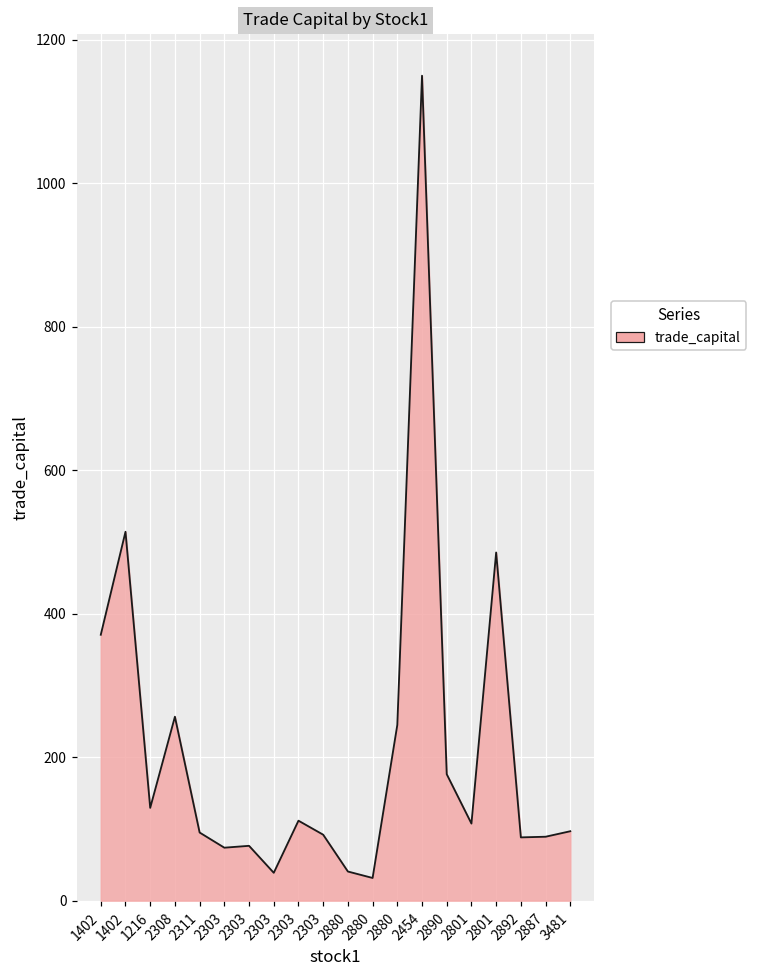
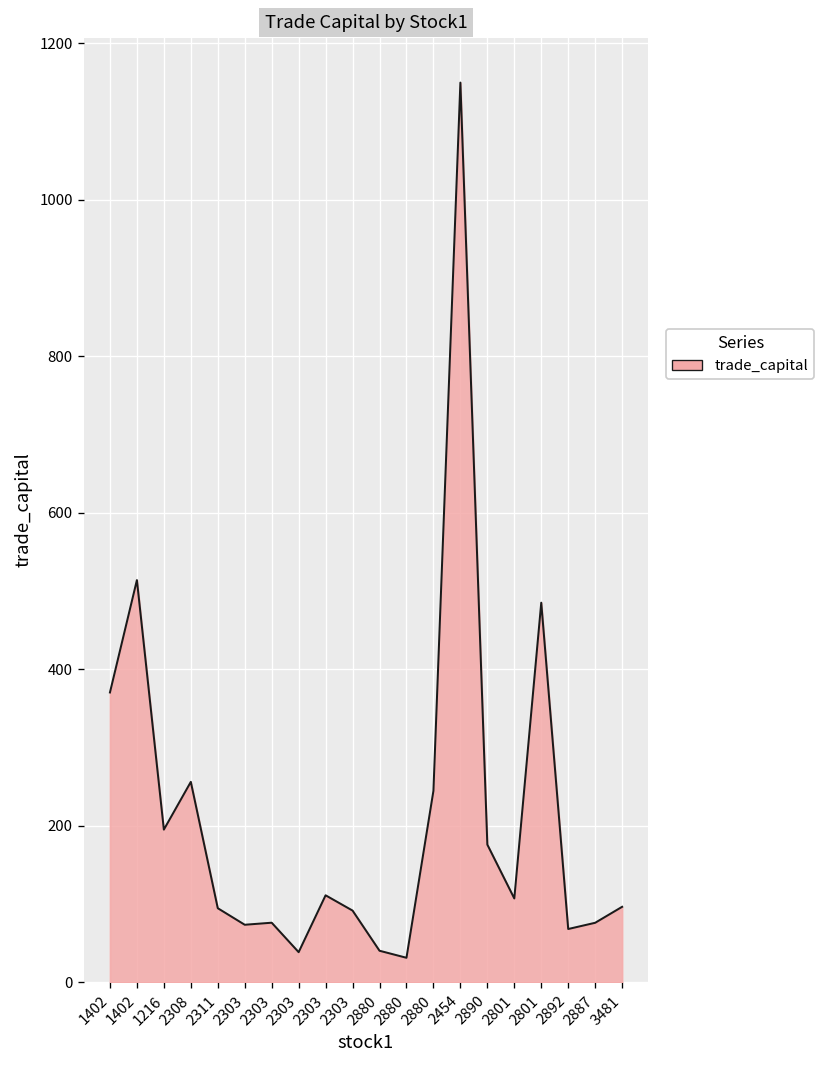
1216: 130 -> 200
2892: 90 -> 70
2887: 90 -> 80
